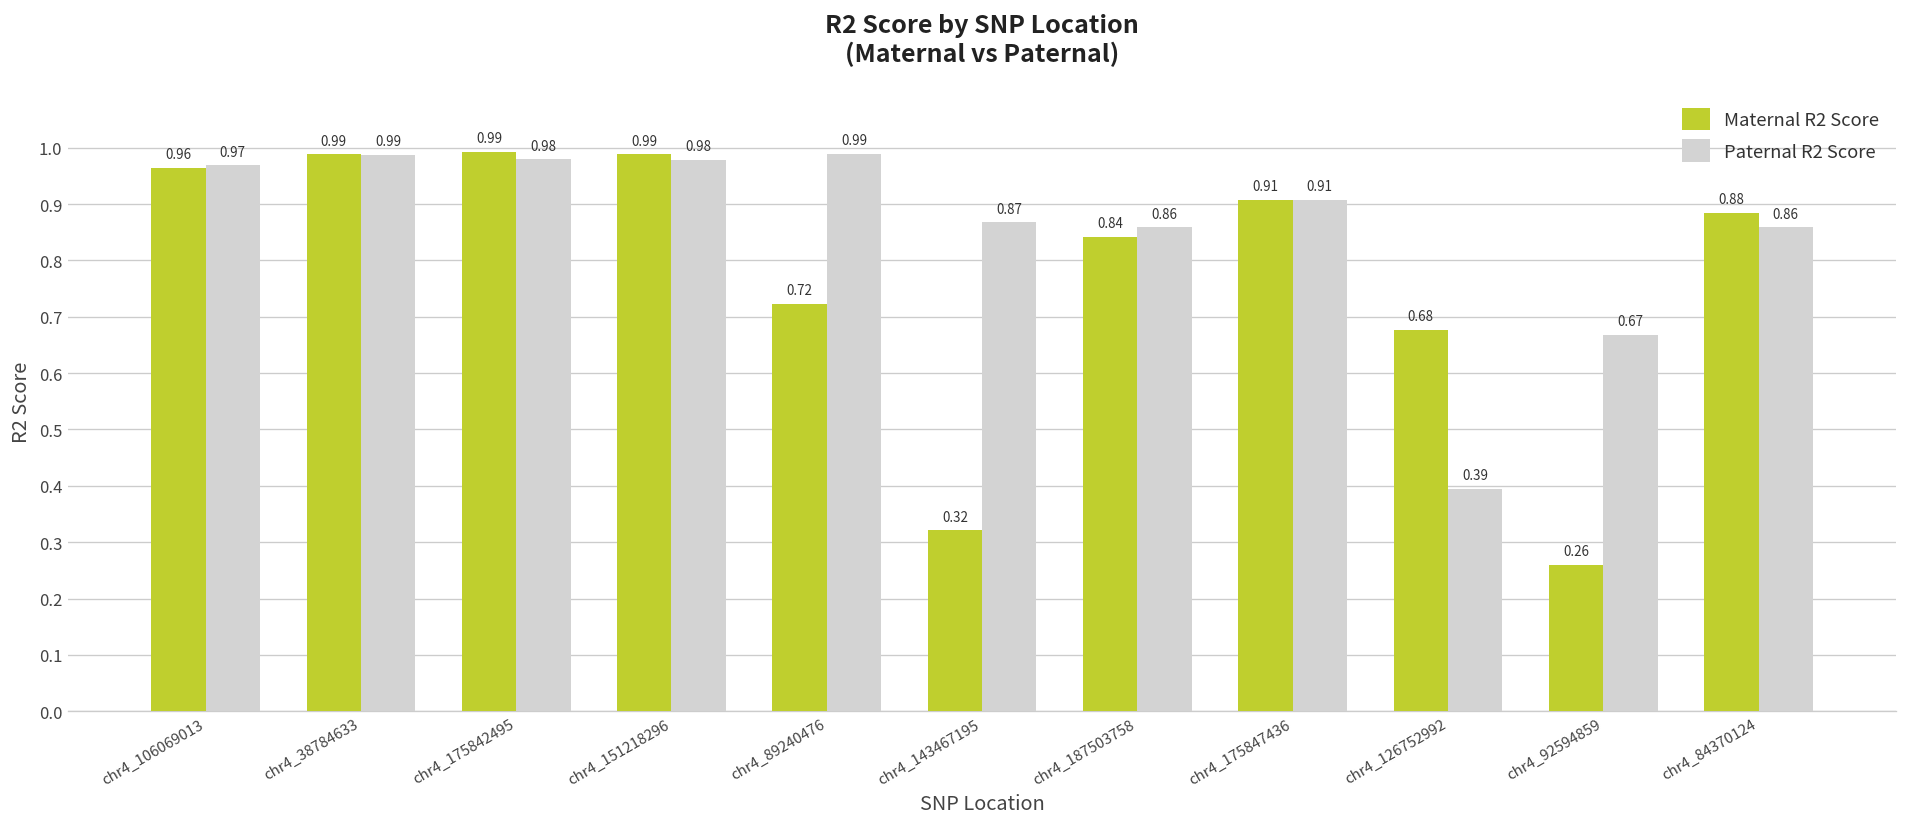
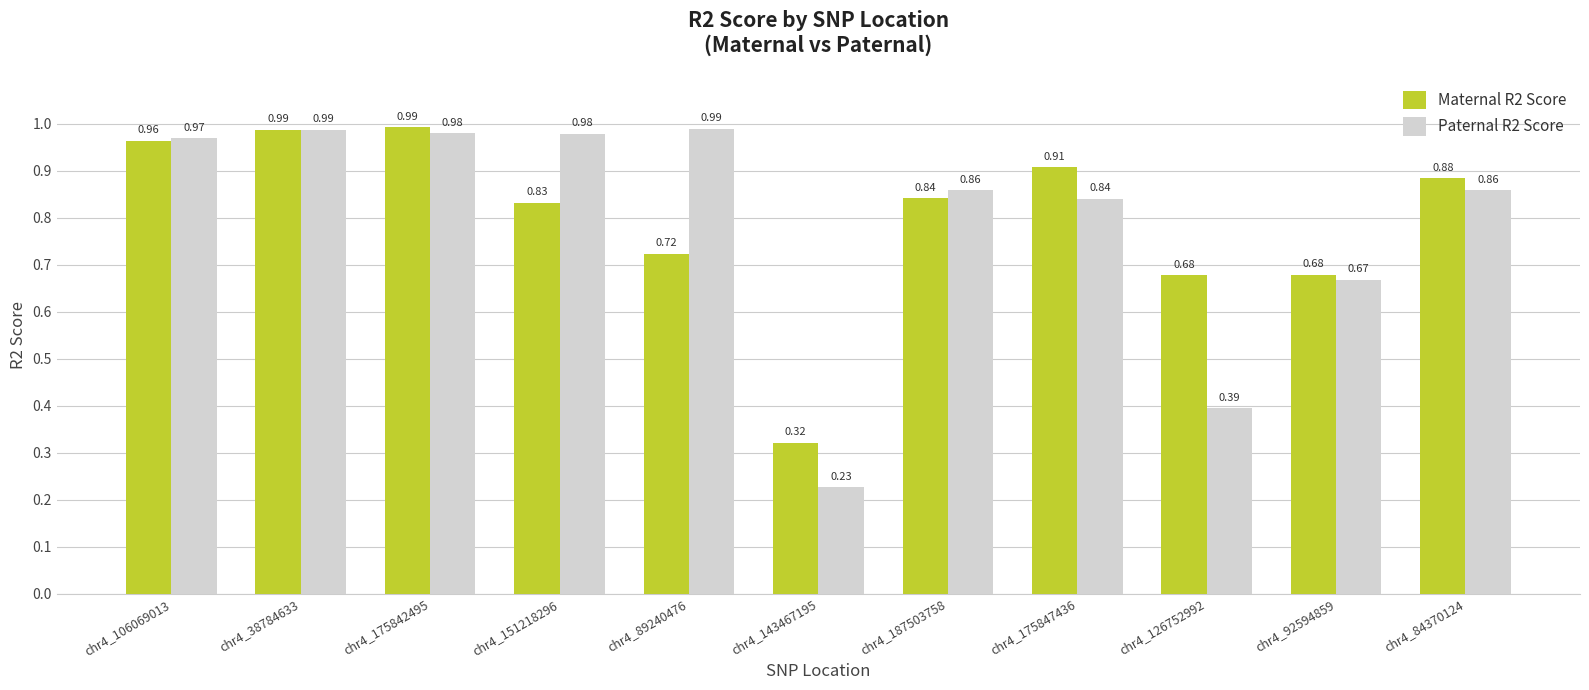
Maternal R2 Score, chr4_151218296: 0.99 -> 0.83
Paternal R2 Score, chr4_143467195: 0.87 -> 0.23
Paternal R2 Score, chr4_175847436: 0.91 -> 0.84
Maternal R2 Score, chr4_92594859: 0.26 -> 0.68
